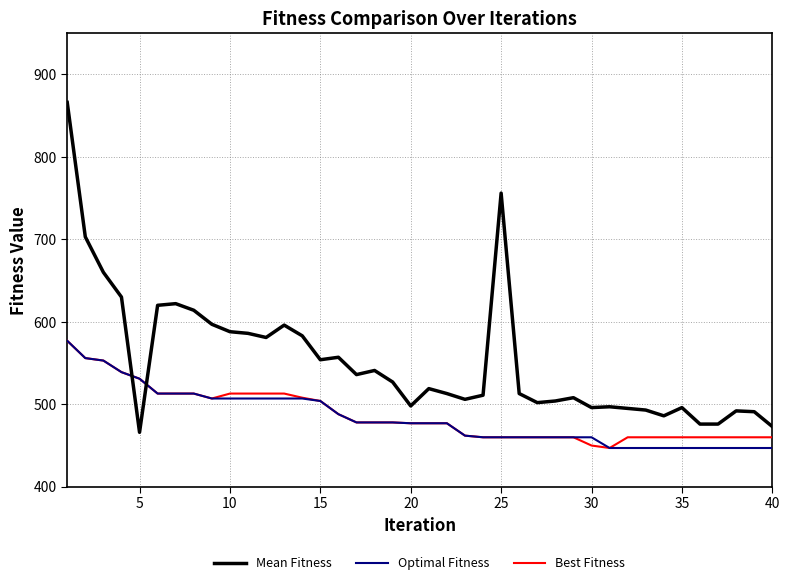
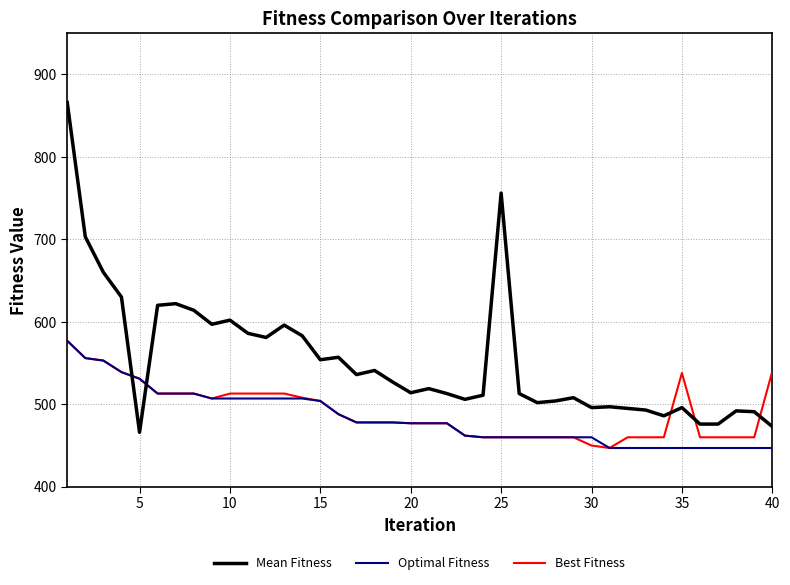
Mean Fitness, 10: 590 -> 600
Mean Fitness, 20: 500 -> 510
Best Fitness, 35: 460 -> 540
Best Fitness, 40: 460 -> 540
